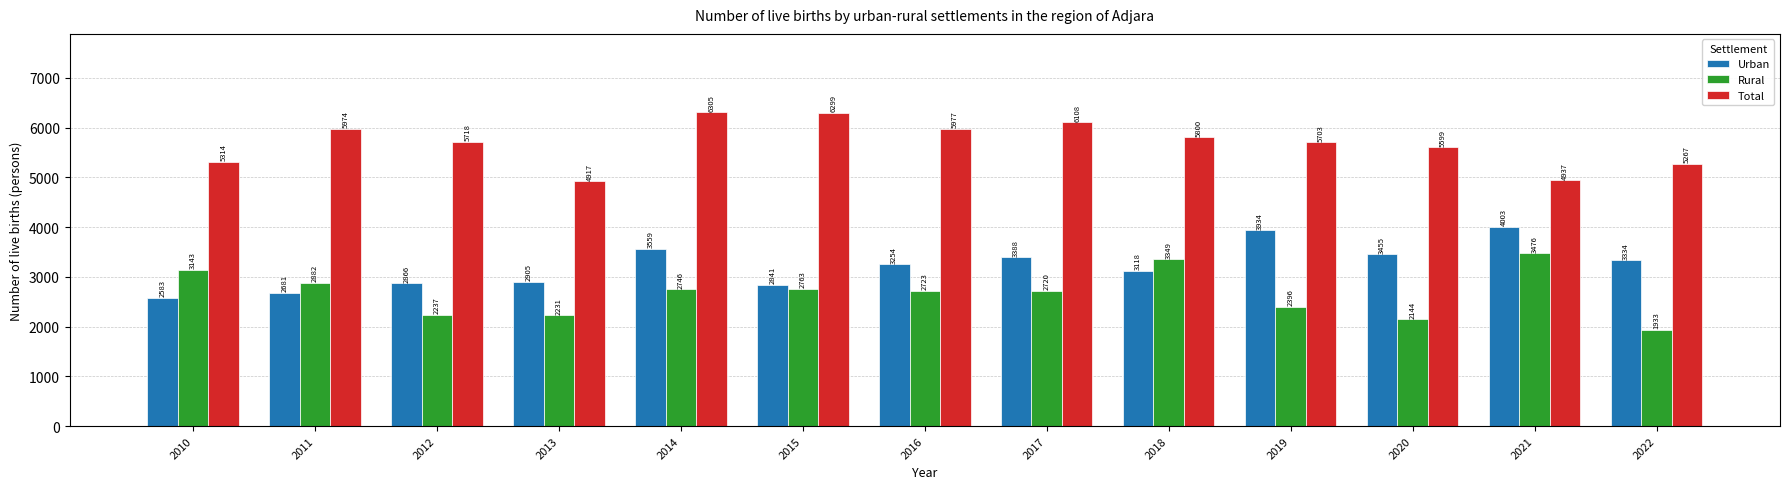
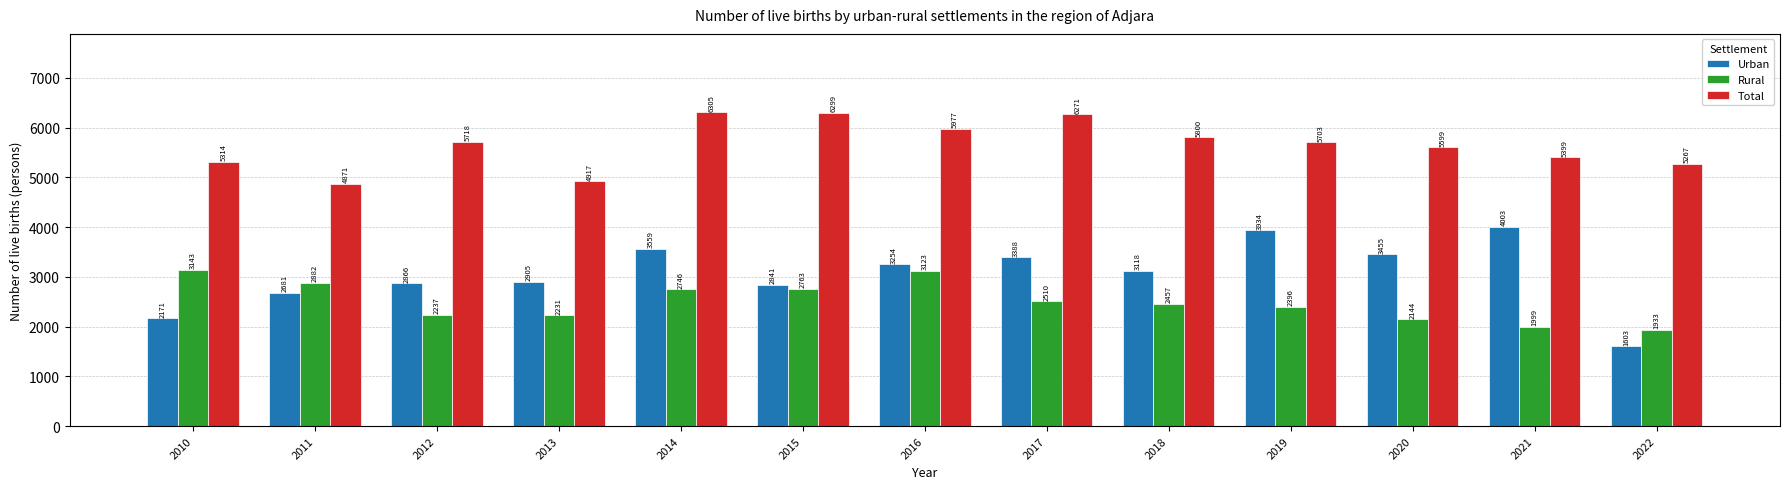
Urban, 2010: 2583 -> 2171
Total, 2011: 5974 -> 4871
Rural, 2016: 2723 -> 3123
Rural, 2017: 2720 -> 2510
Total, 2017: 6108 -> 6271
Rural, 2018: 3349 -> 2457
Rural, 2021: 3476 -> 1999
Total, 2021: 4937 -> 5399
Urban, 2022: 3334 -> 1603
